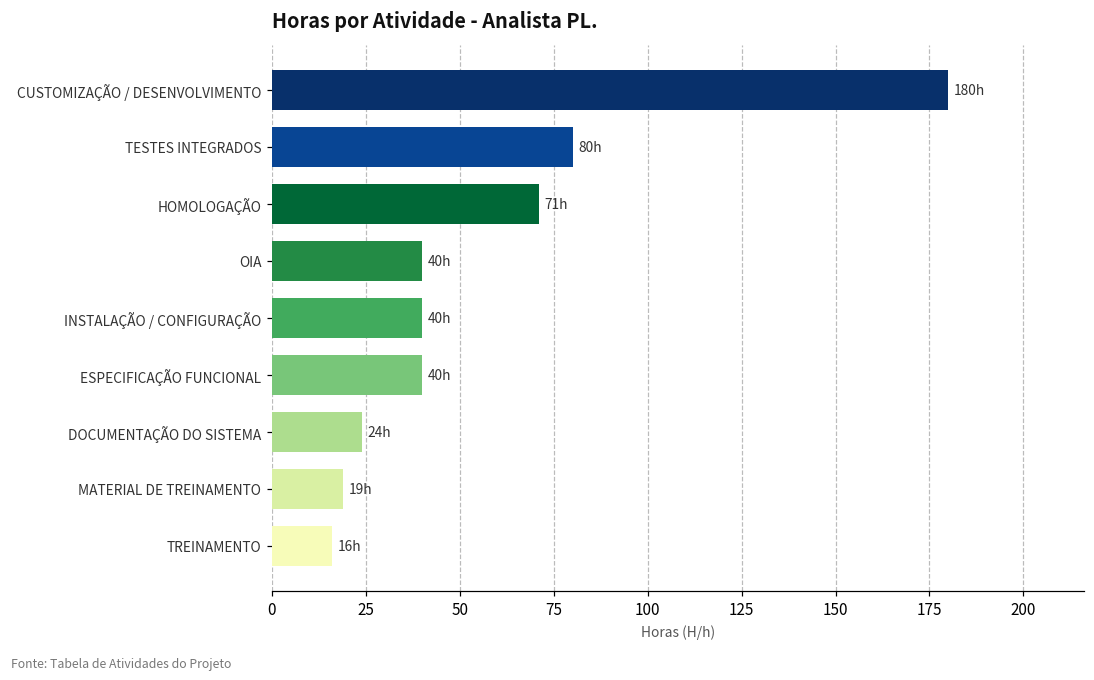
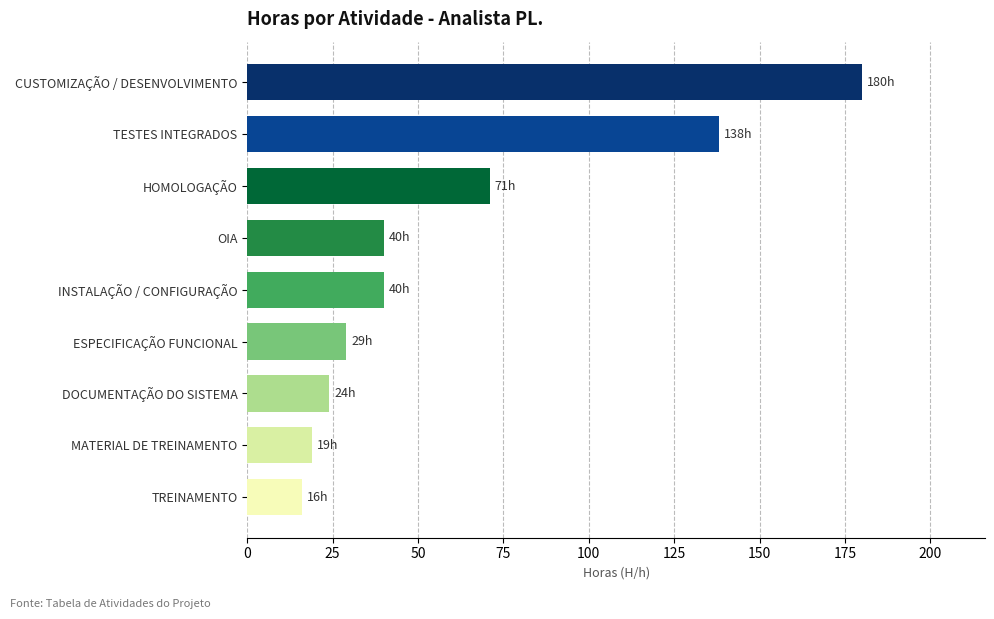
TESTES INTEGRADOS: 80h -> 138h
ESPECIFICAÇÃO FUNCIONAL: 40h -> 29h
